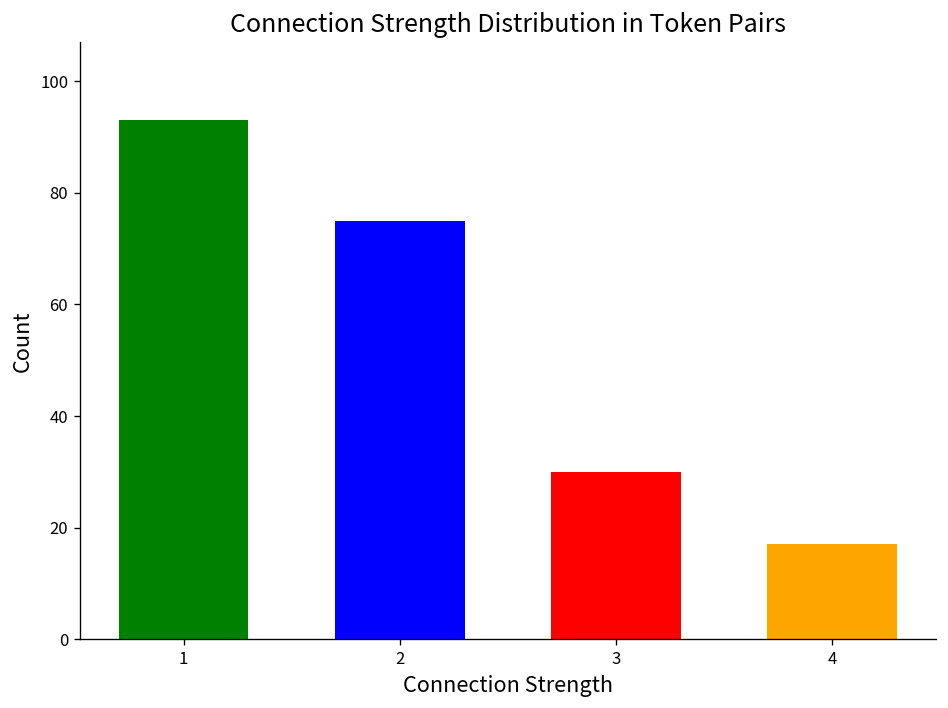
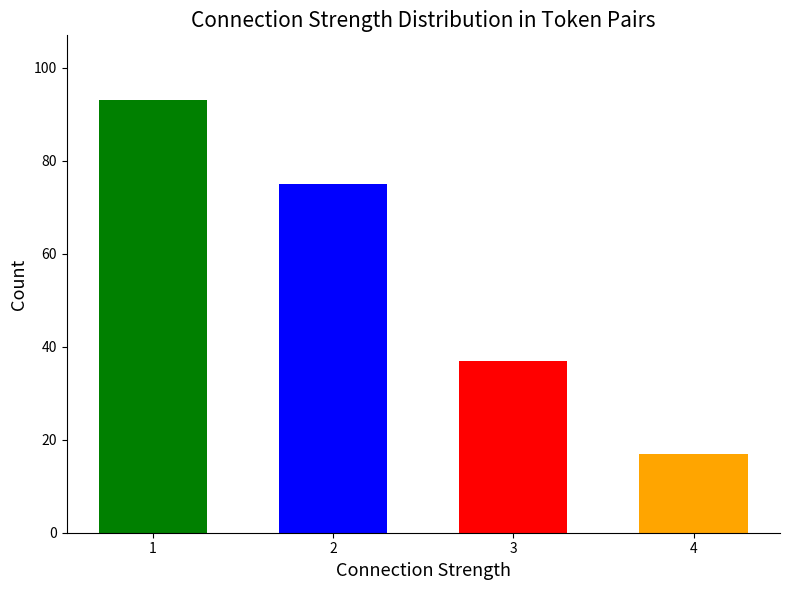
3: 30 -> 37
